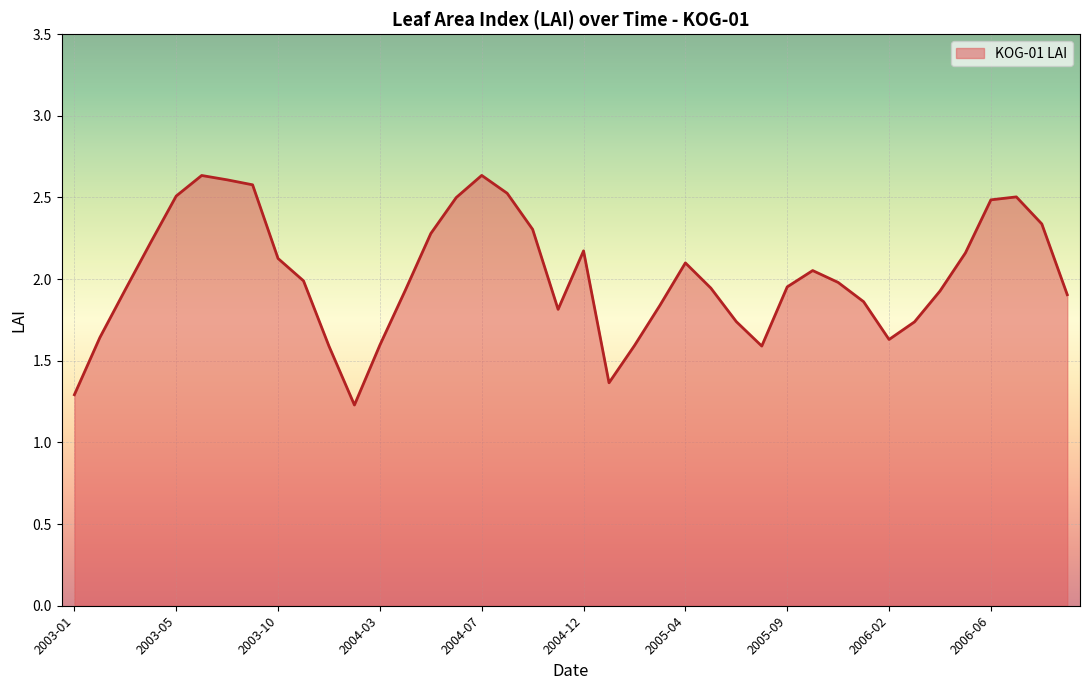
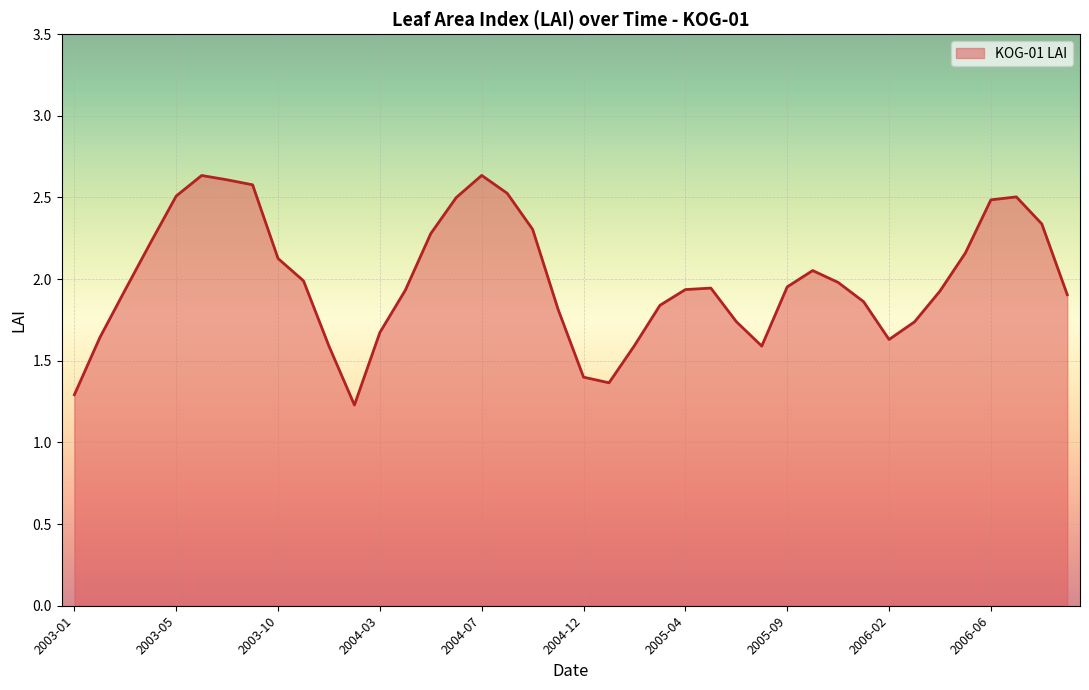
2004-03: 1.60 -> 1.67
2004-12: 2.17 -> 1.40
2005-04: 2.10 -> 1.94
